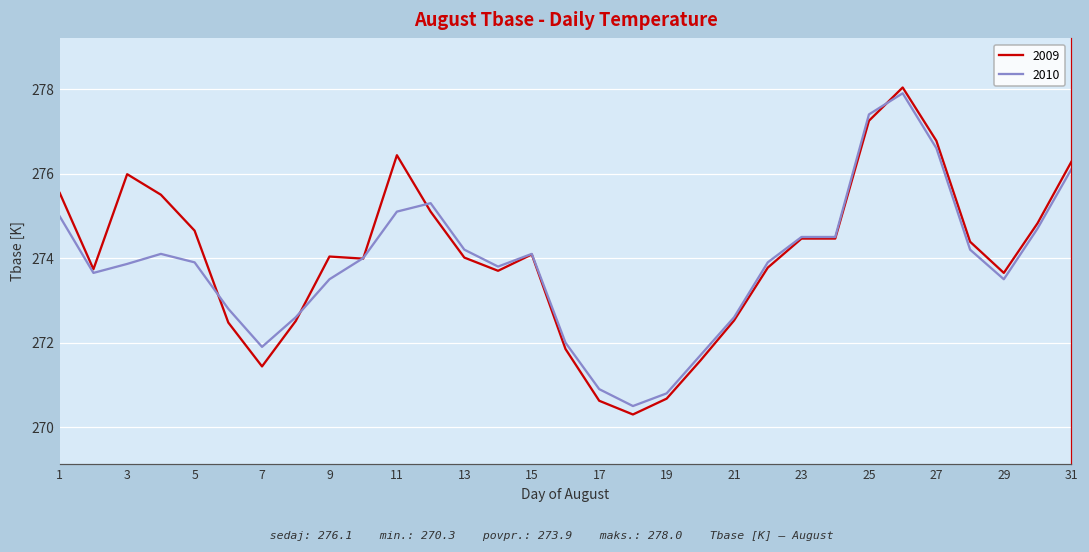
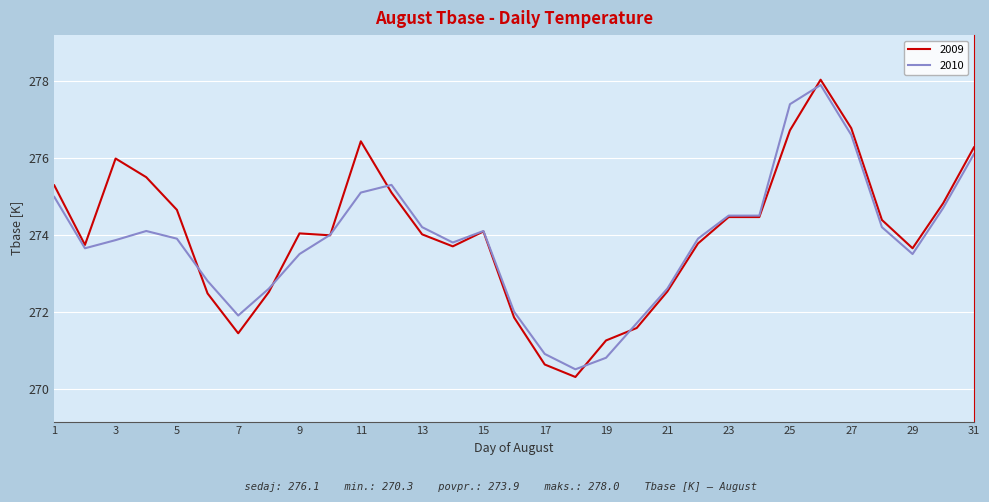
2009, 1: 275.5 -> 275.3
2009, 19: 270.7 -> 271.3
2009, 25: 277.3 -> 276.7
